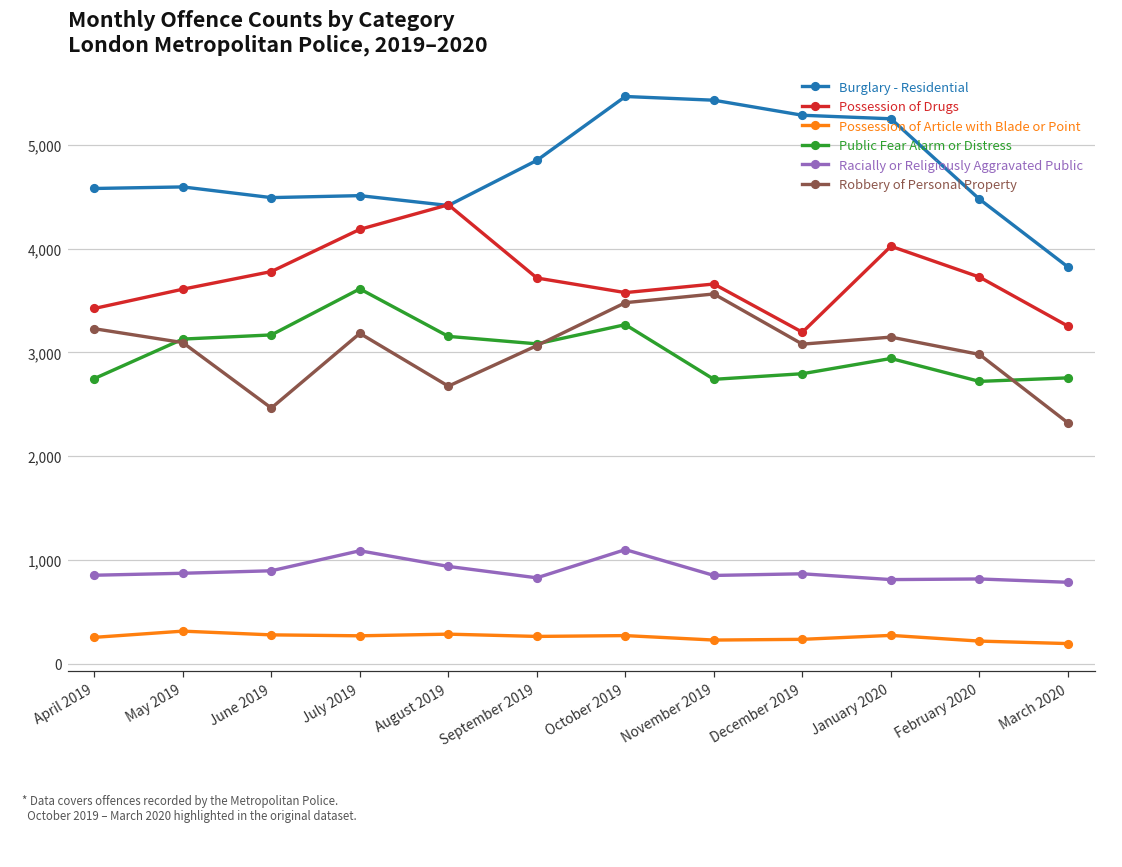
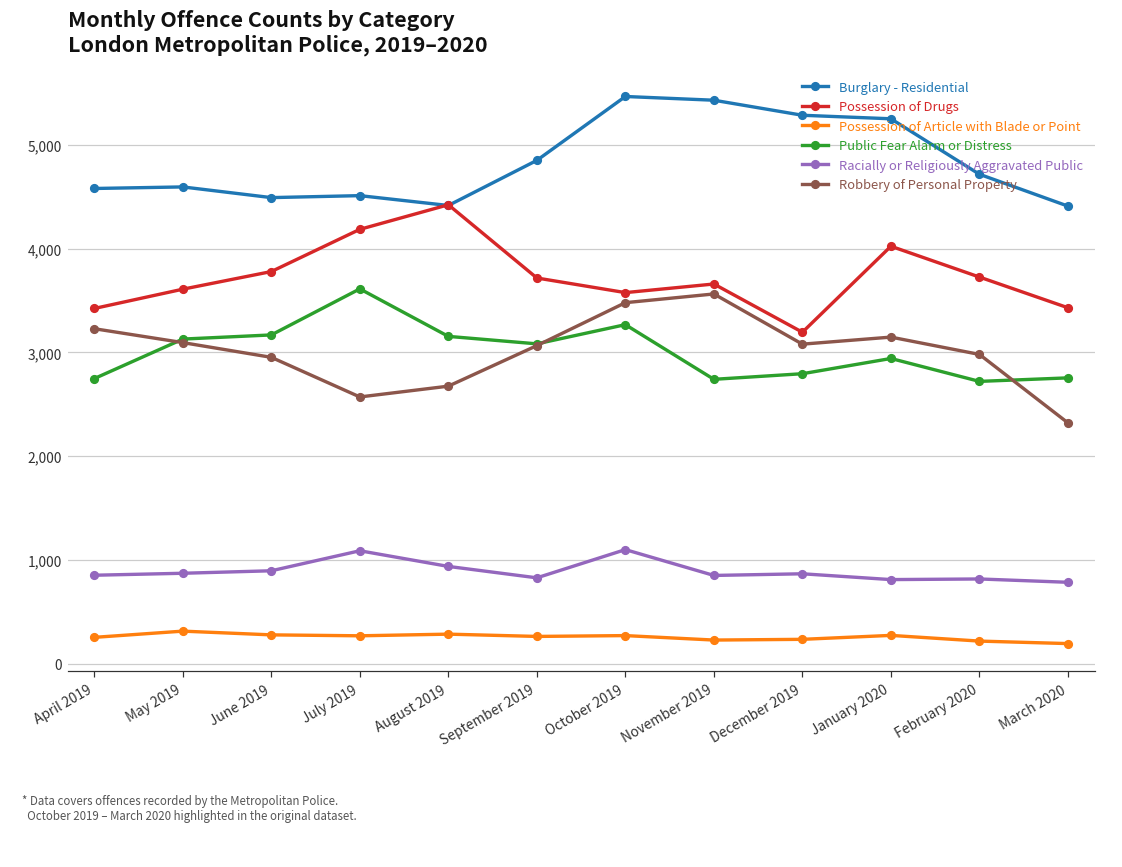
Robbery of Personal Property, June 2019: 2,500 -> 3,000
Robbery of Personal Property, July 2019: 3,200 -> 2,600
Burglary - Residential, February 2020: 4,500 -> 4,700
Burglary - Residential, March 2020: 3,800 -> 4,400
Possession of Drugs, March 2020: 3,300 -> 3,400
